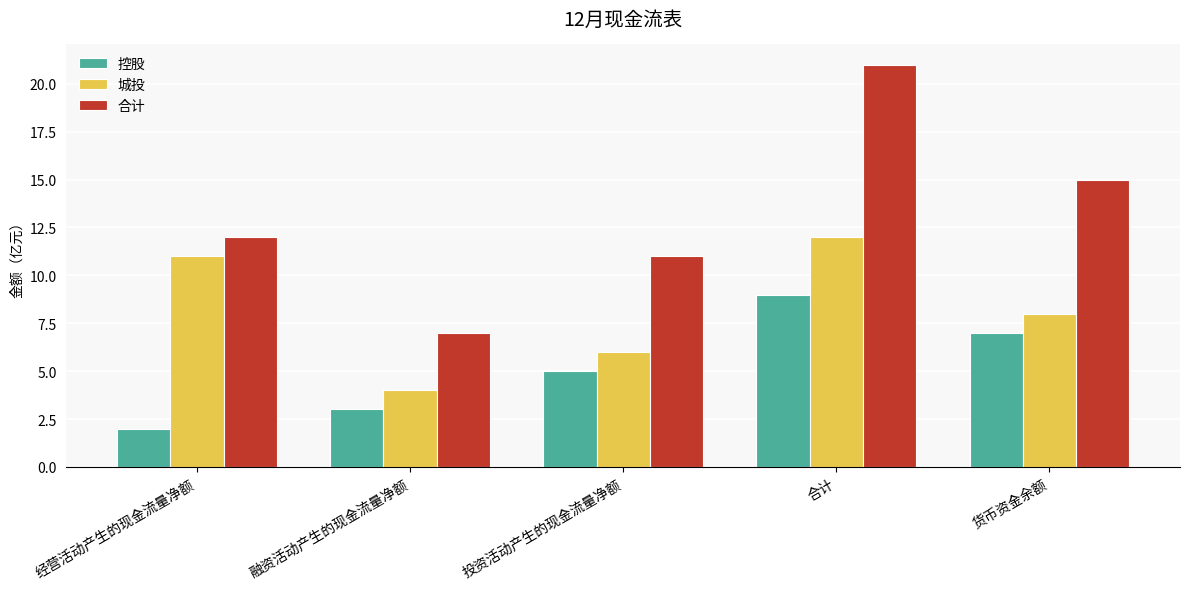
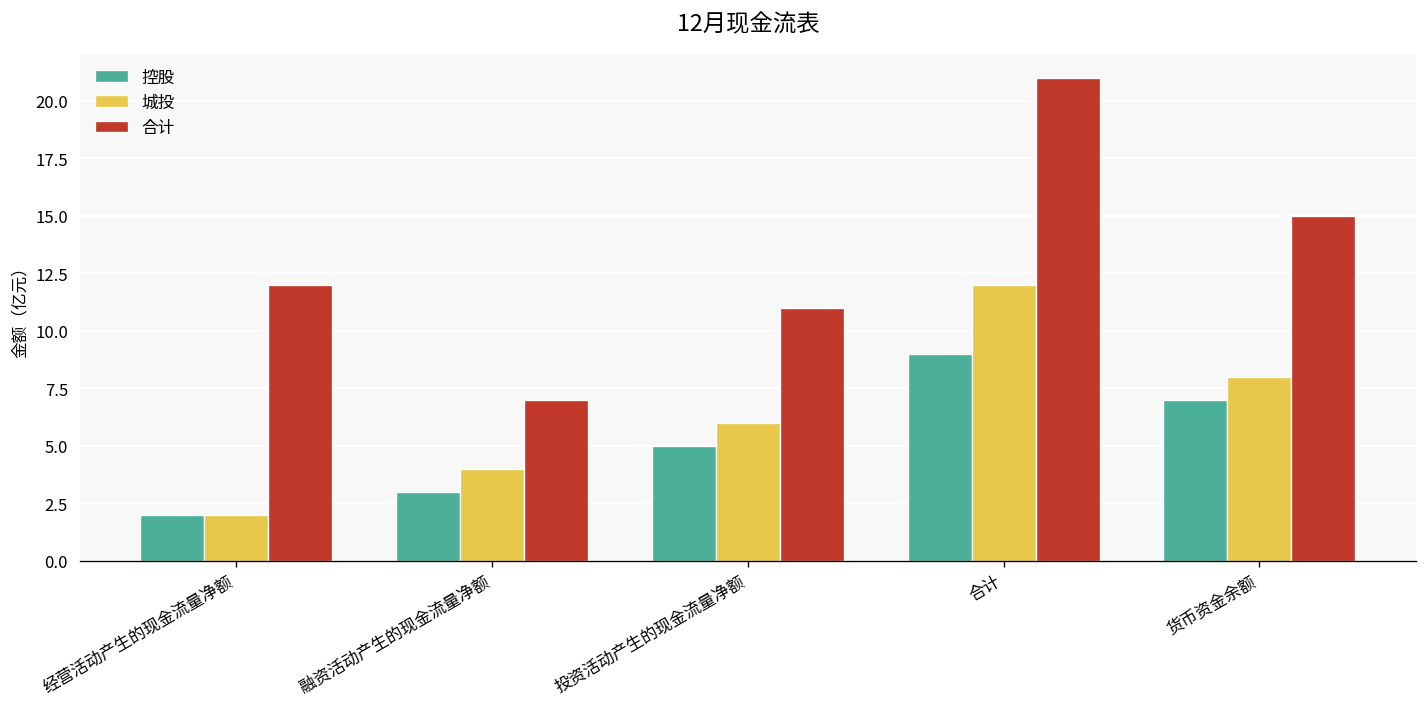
城投, 经营活动产生的现金流量净额: 11 -> 2
